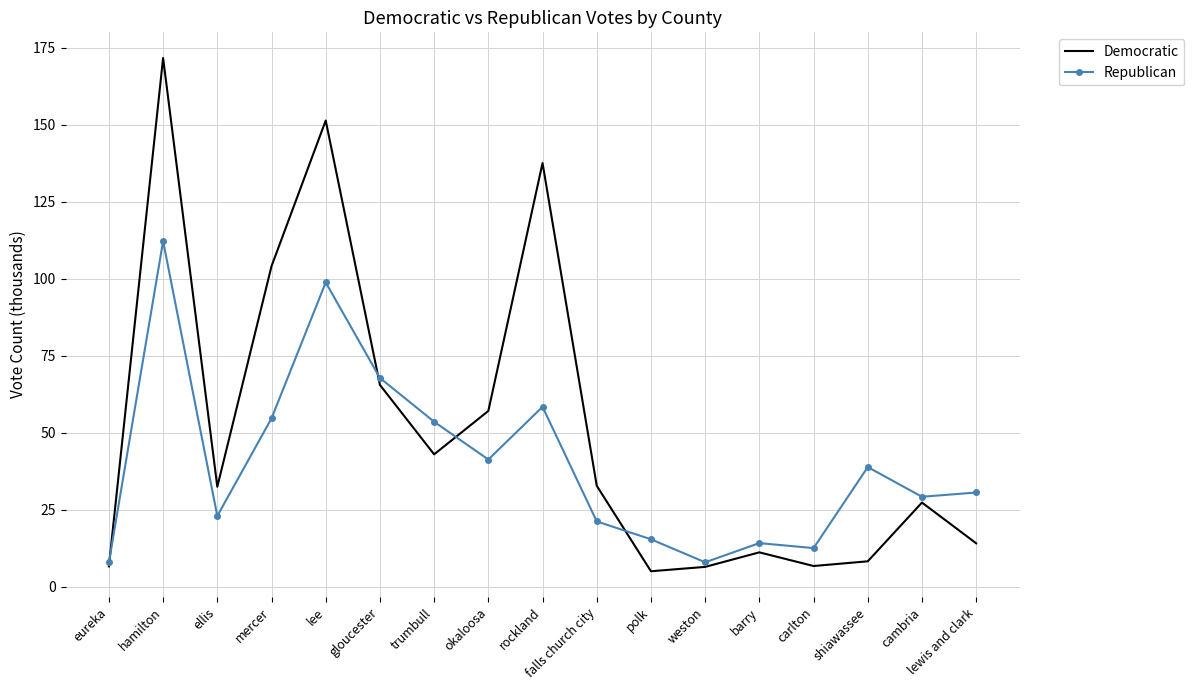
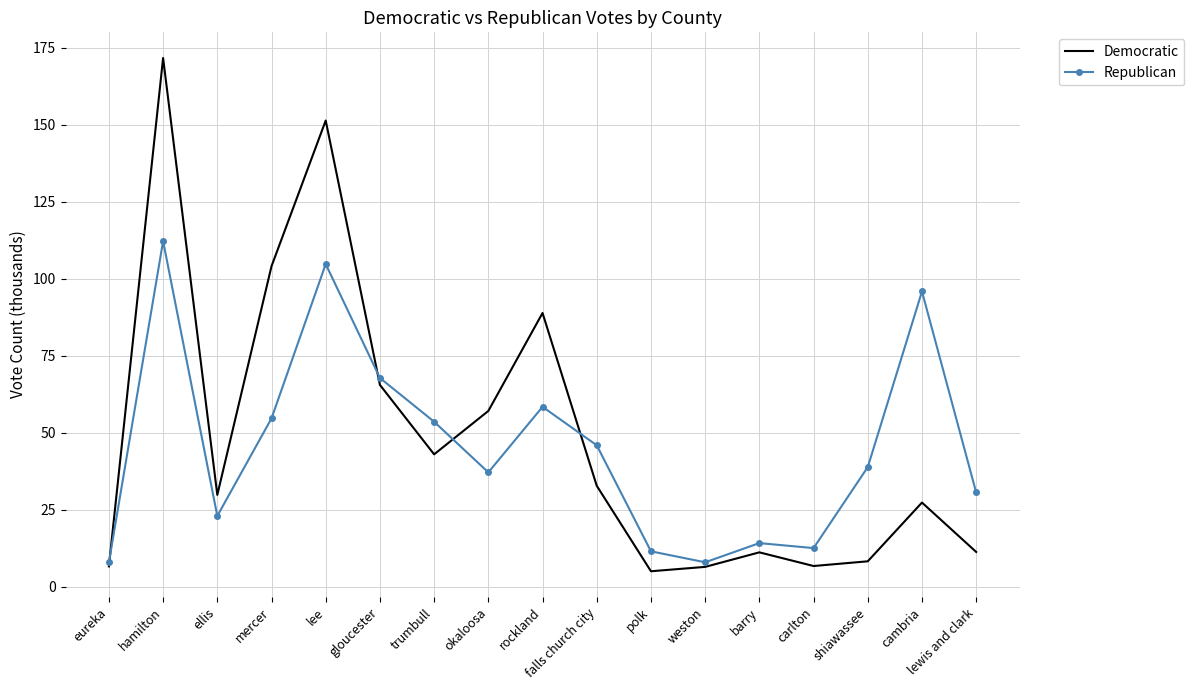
Democratic, ellis: 32 -> 30
Republican, lee: 99 -> 105
Republican, okaloosa: 41 -> 37
Democratic, rockland: 138 -> 89
Republican, falls church city: 21 -> 46
Republican, polk: 15 -> 11
Republican, cambria: 29 -> 96
Democratic, lewis and clark: 14 -> 11
